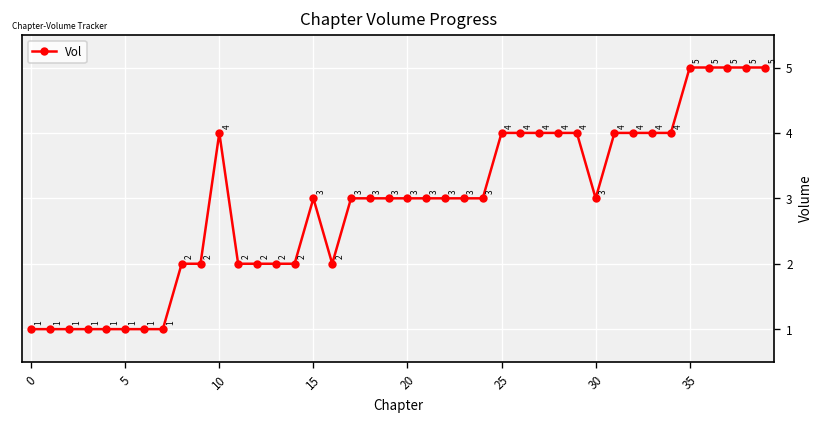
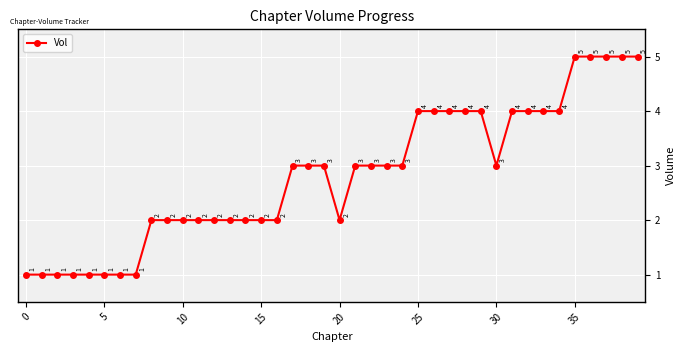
10: 4 -> 2
15: 3 -> 2
20: 3 -> 2
